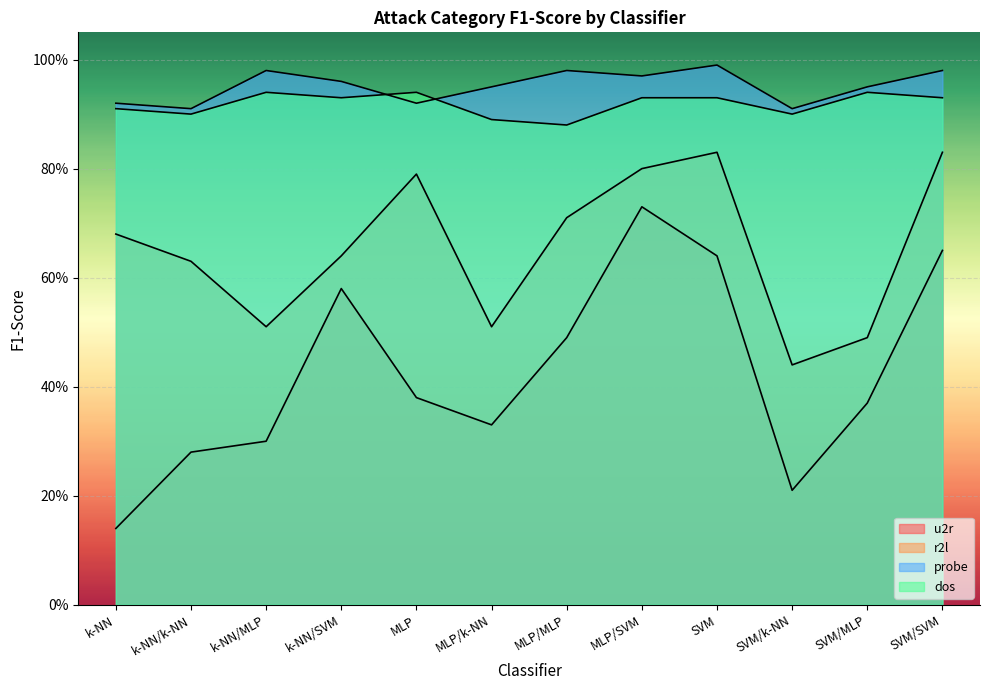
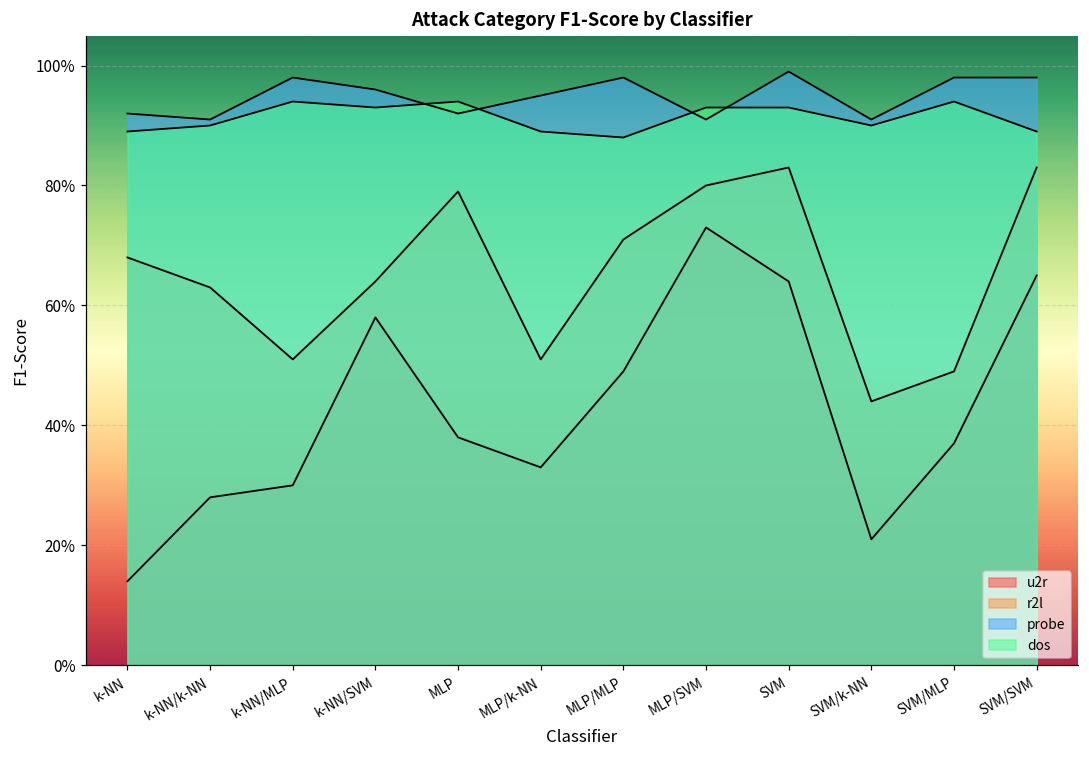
dos, k-NN: 91% -> 89%
probe, MLP/SVM: 97% -> 91%
probe, SVM/MLP: 95% -> 98%
dos, SVM/SVM: 93% -> 89%
